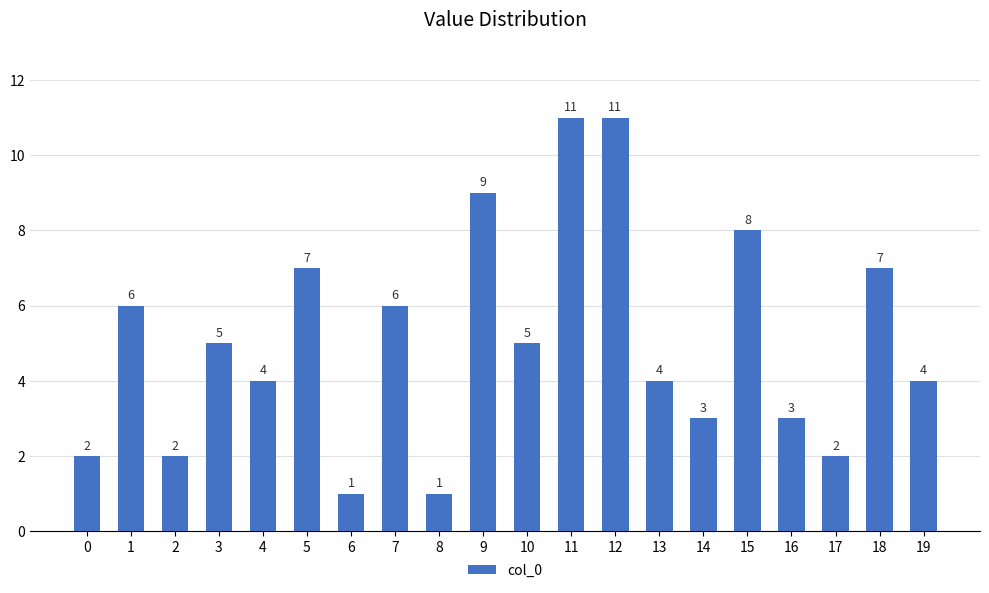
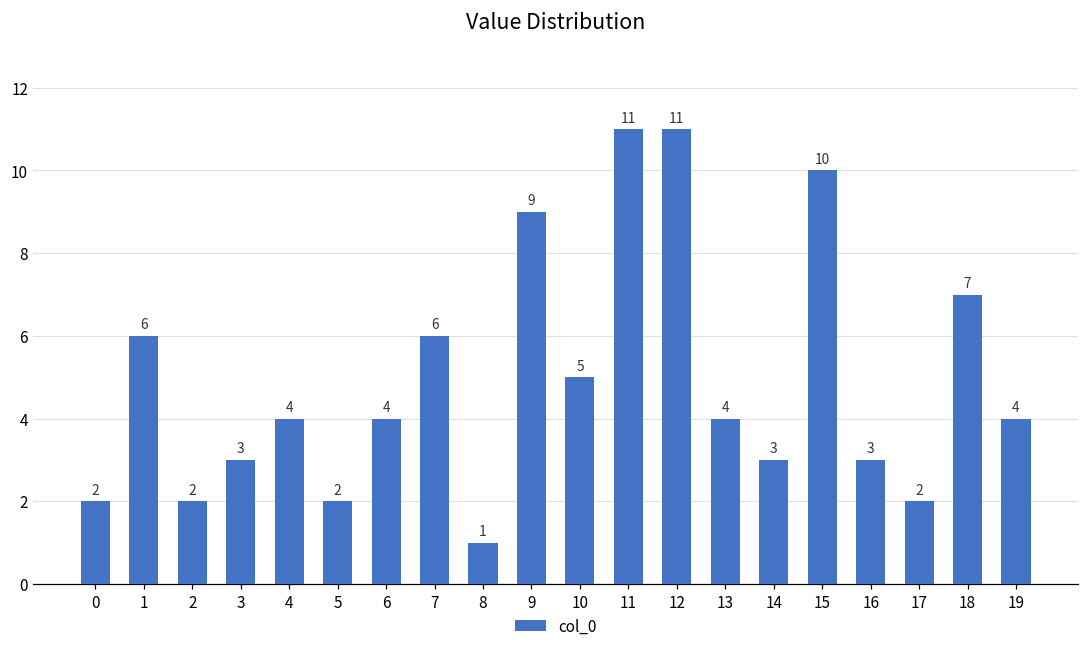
3: 5 -> 3
5: 7 -> 2
6: 1 -> 4
15: 8 -> 10
